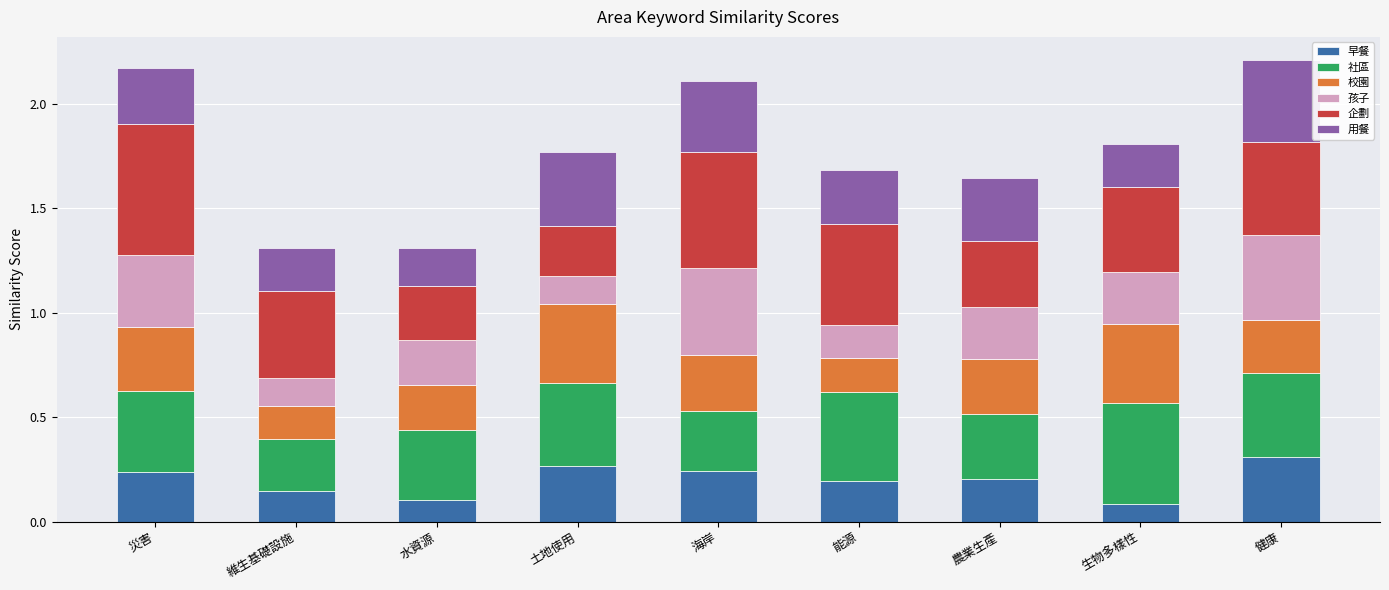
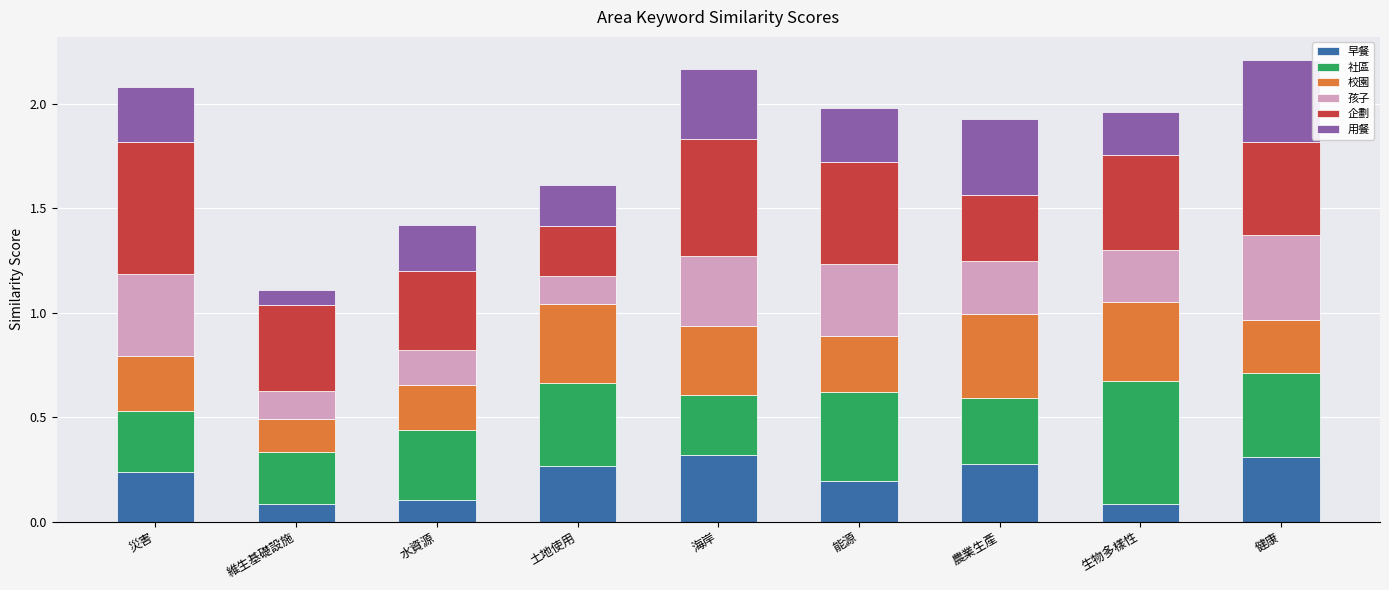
社區, 災害: 0.39 -> 0.29
校園, 災害: 0.31 -> 0.26
孩子, 災害: 0.34 -> 0.39
早餐, 維生基礎設施: 0.15 -> 0.08
用餐, 維生基礎設施: 0.21 -> 0.07
孩子, 水資源: 0.22 -> 0.17
企劃, 水資源: 0.26 -> 0.38
用餐, 水資源: 0.18 -> 0.22
用餐, 土地使用: 0.35 -> 0.20
早餐, 海岸: 0.24 -> 0.32
校園, 海岸: 0.27 -> 0.33
孩子, 海岸: 0.42 -> 0.34
校園, 能源: 0.16 -> 0.27
孩子, 能源: 0.16 -> 0.35
早餐, 農業生產: 0.20 -> 0.28
校園, 農業生產: 0.26 -> 0.40
用餐, 農業生產: 0.30 -> 0.36
社區, 生物多樣性: 0.49 -> 0.59
企劃, 生物多樣性: 0.41 -> 0.46
